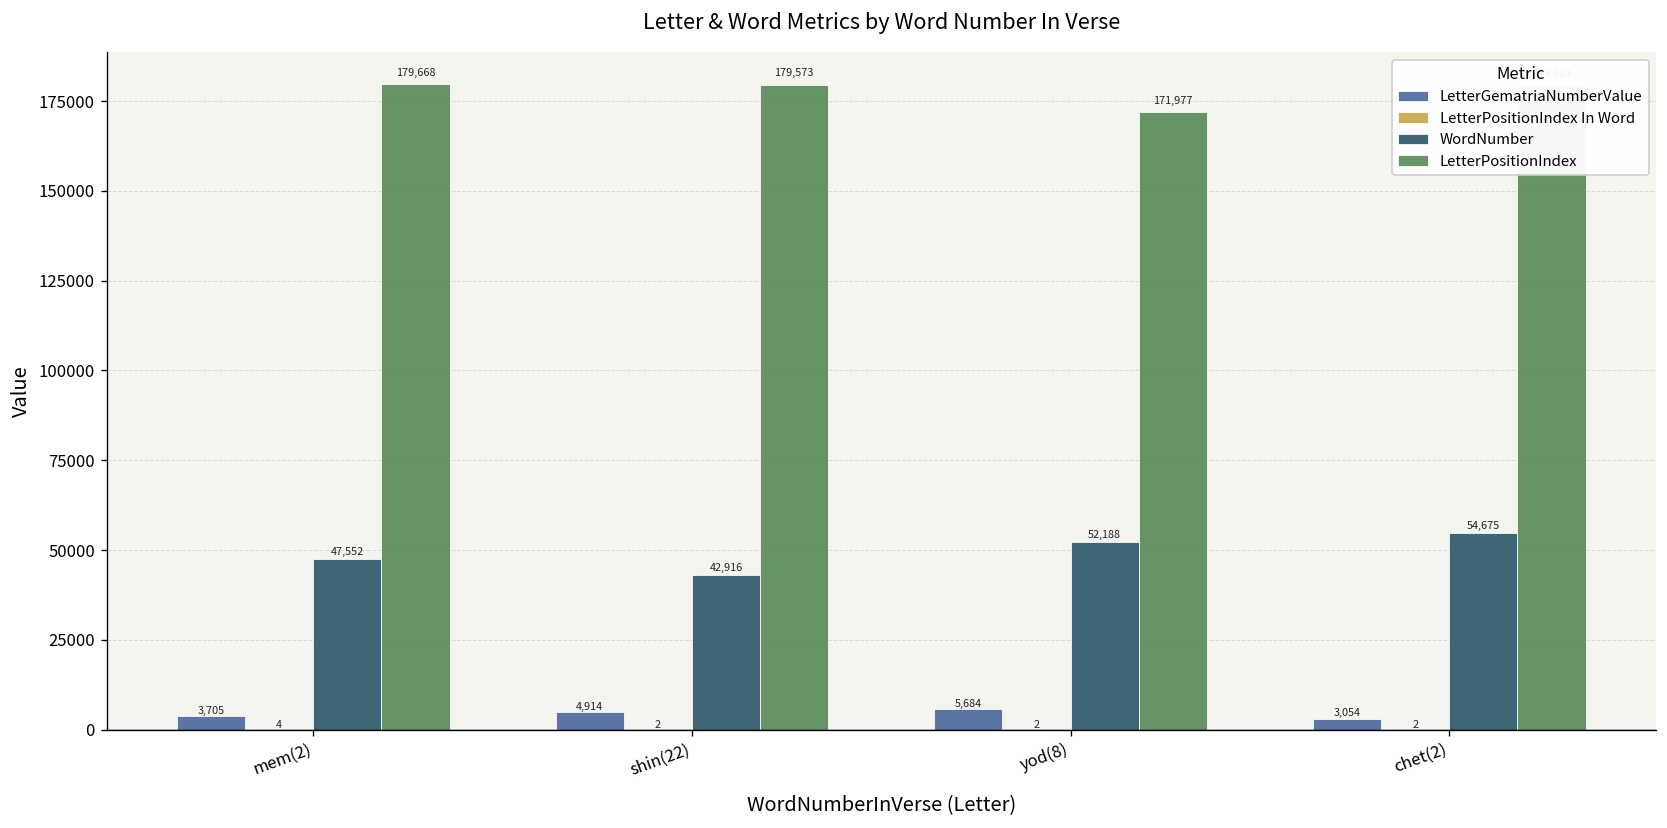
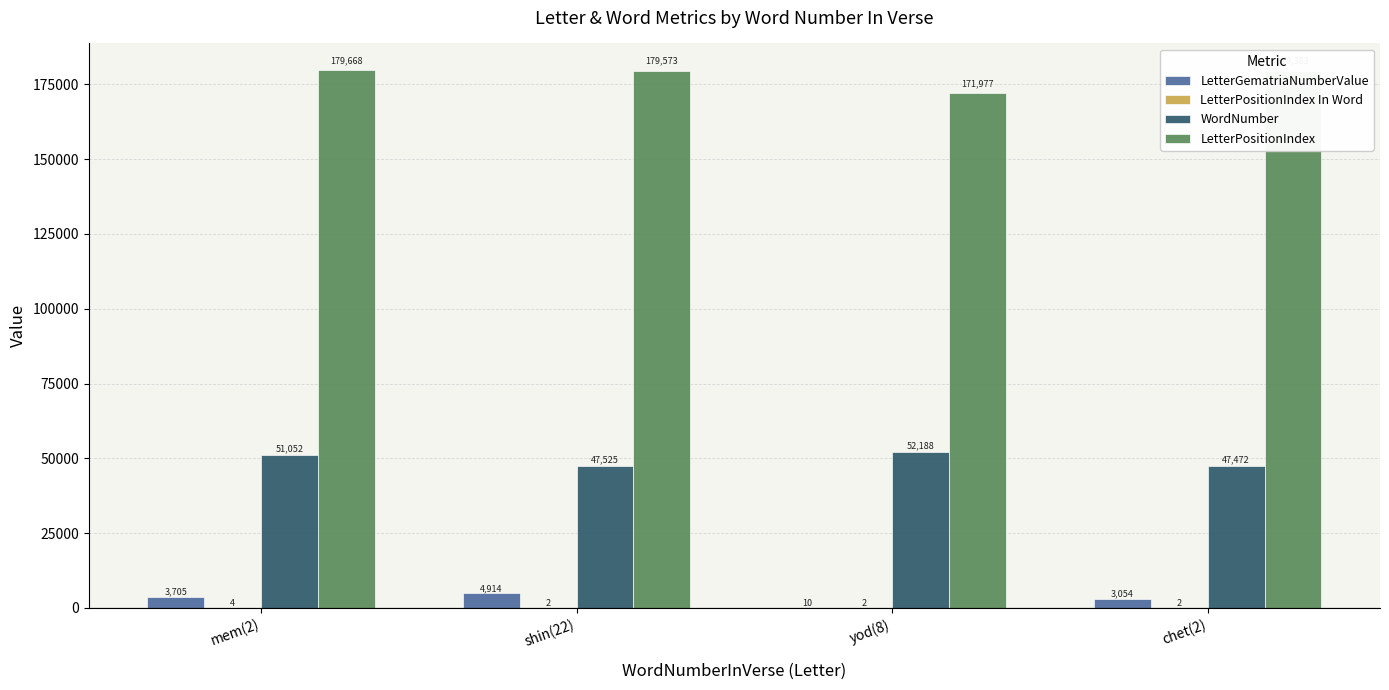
WordNumber, mem(2): 47,552 -> 51,052
WordNumber, shin(22): 42,916 -> 47,525
LetterGematriaNumberValue, yod(8): 5,684 -> 10
WordNumber, chet(2): 54,675 -> 47,472
